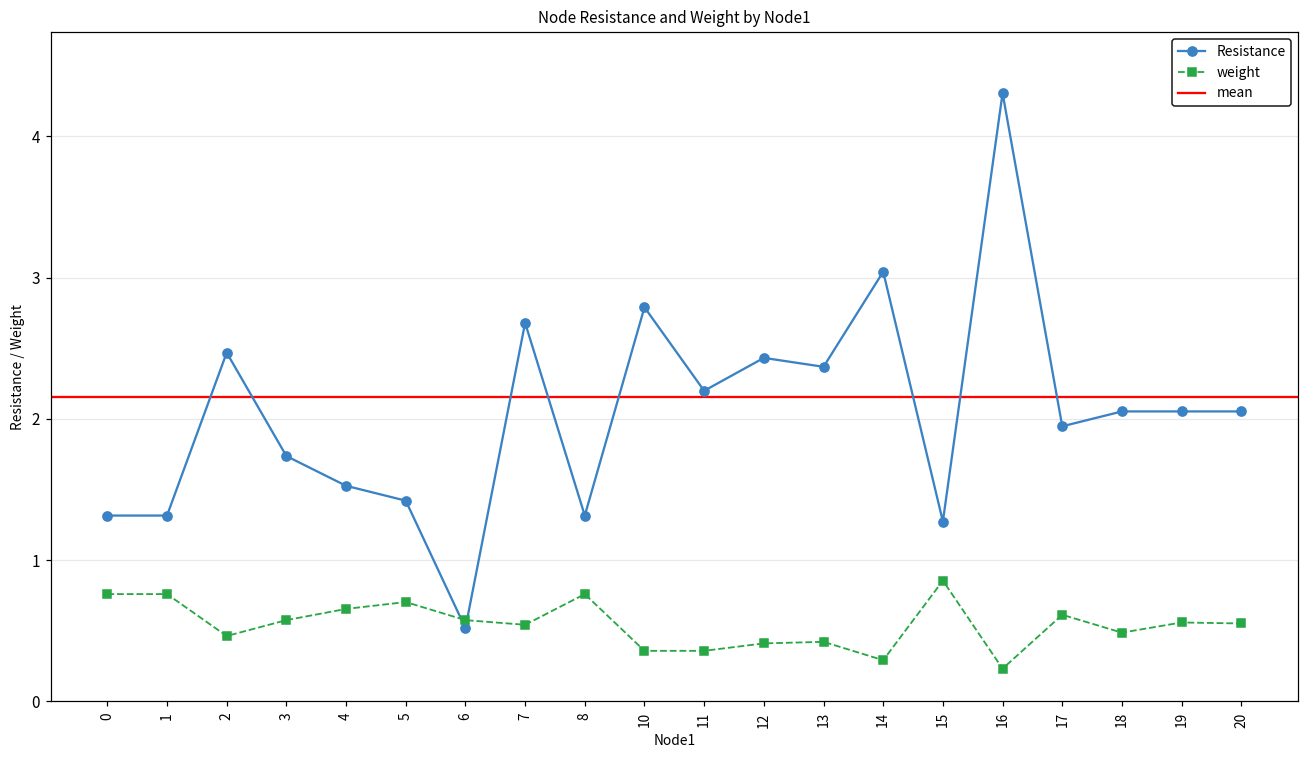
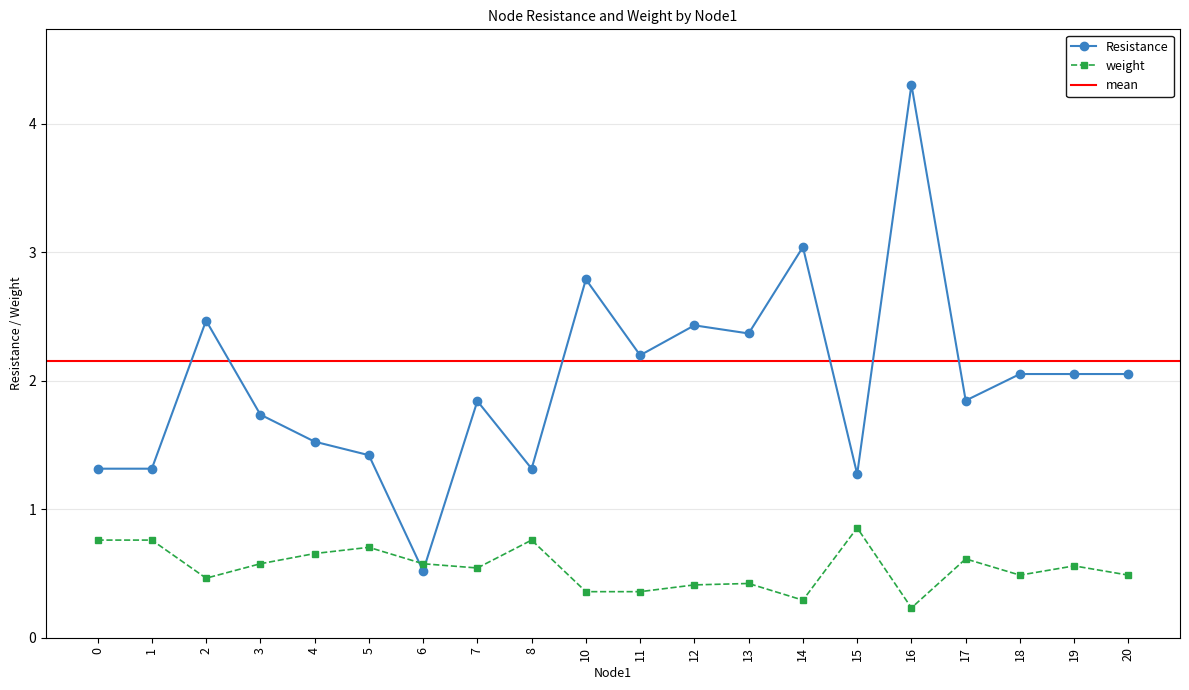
Resistance, 7: 2.68 -> 1.84
Resistance, 17: 1.95 -> 1.85
weight, 20: 0.55 -> 0.49
